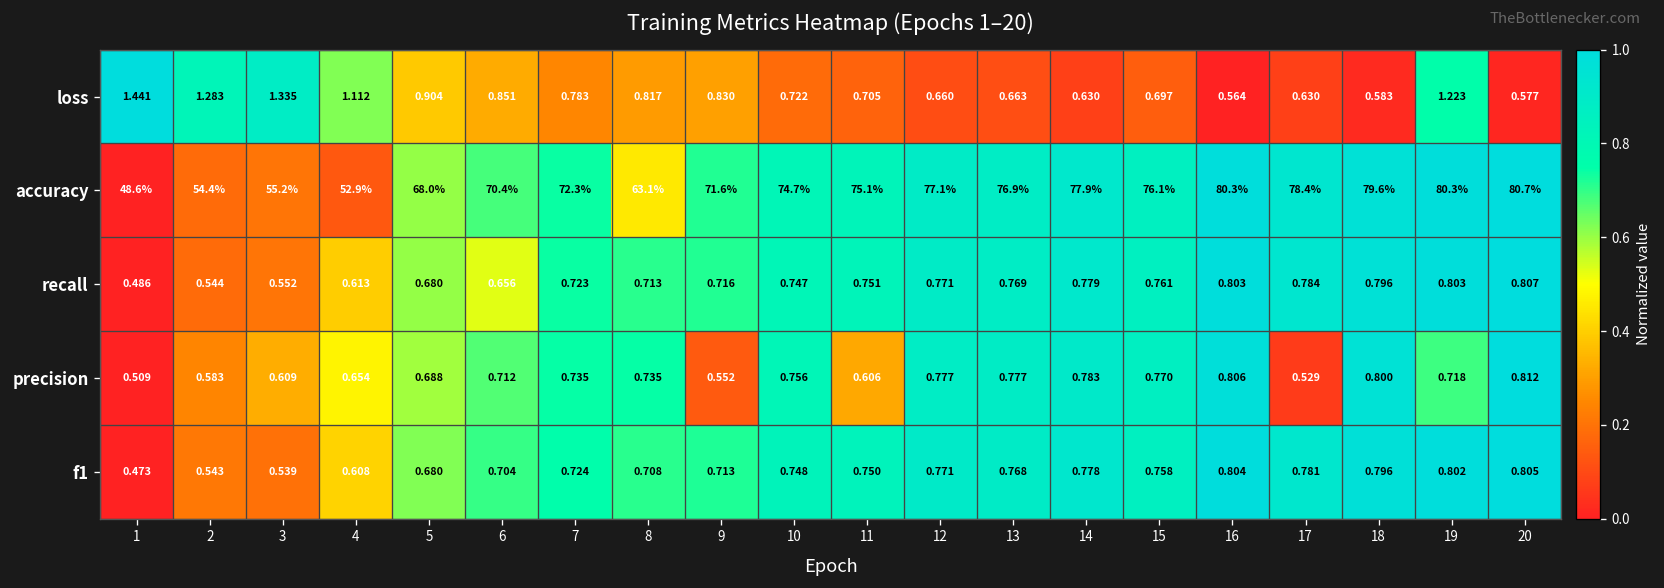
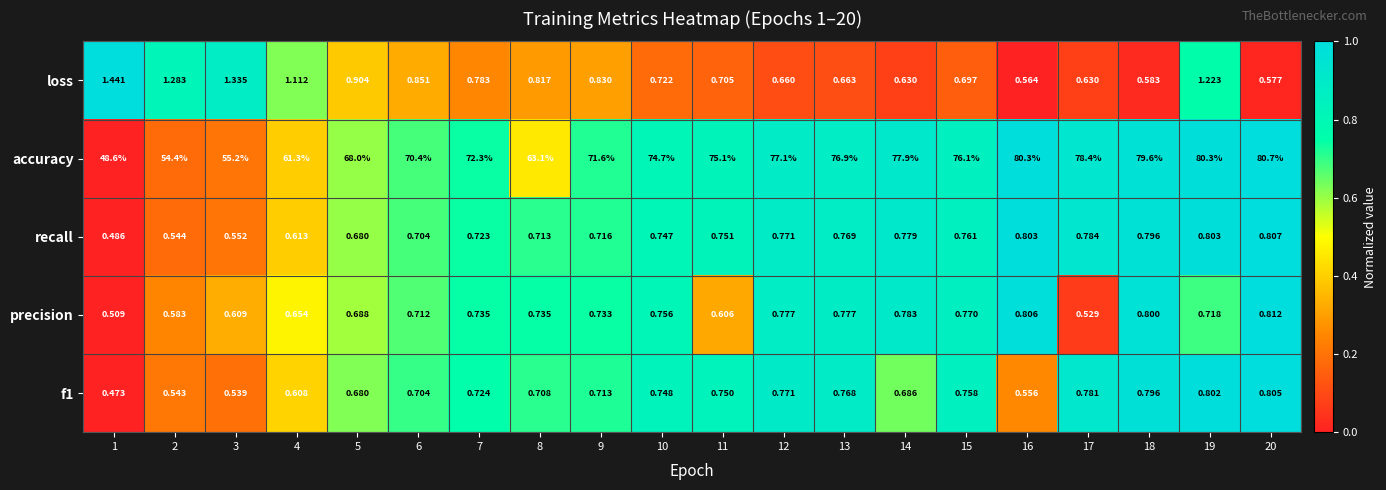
accuracy, 4: 52.9% -> 61.3%
recall, 6: 0.656 -> 0.704
precision, 9: 0.552 -> 0.733
f1, 14: 0.778 -> 0.686
f1, 16: 0.804 -> 0.556
